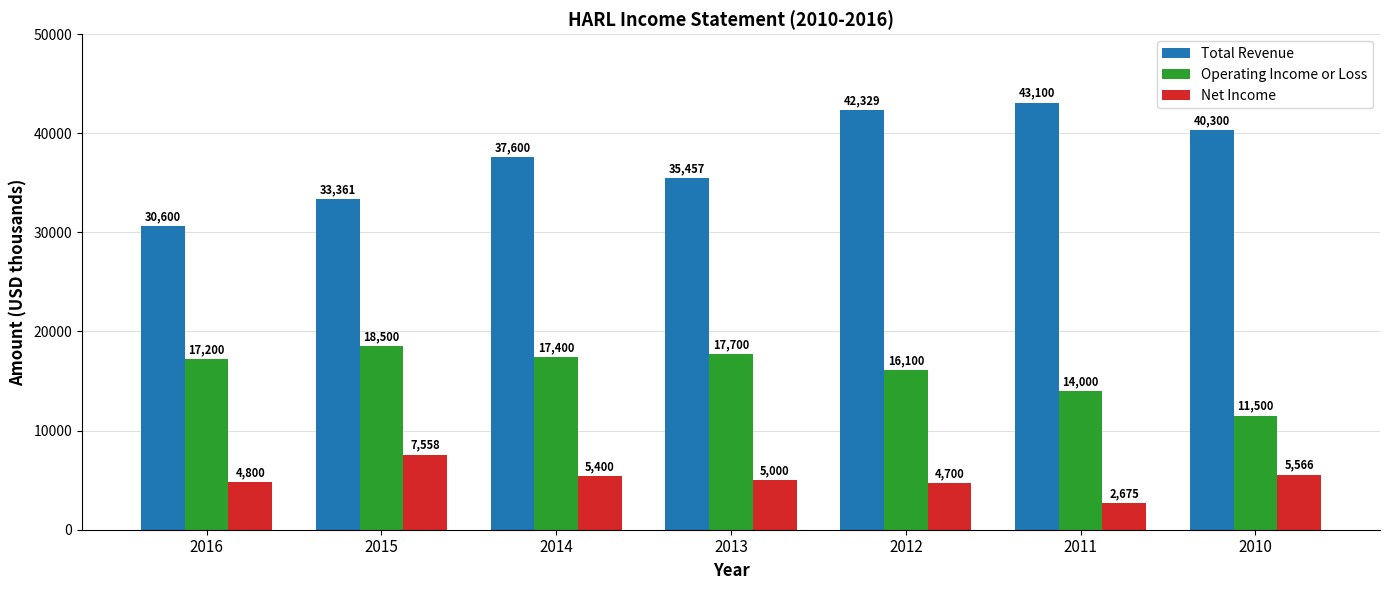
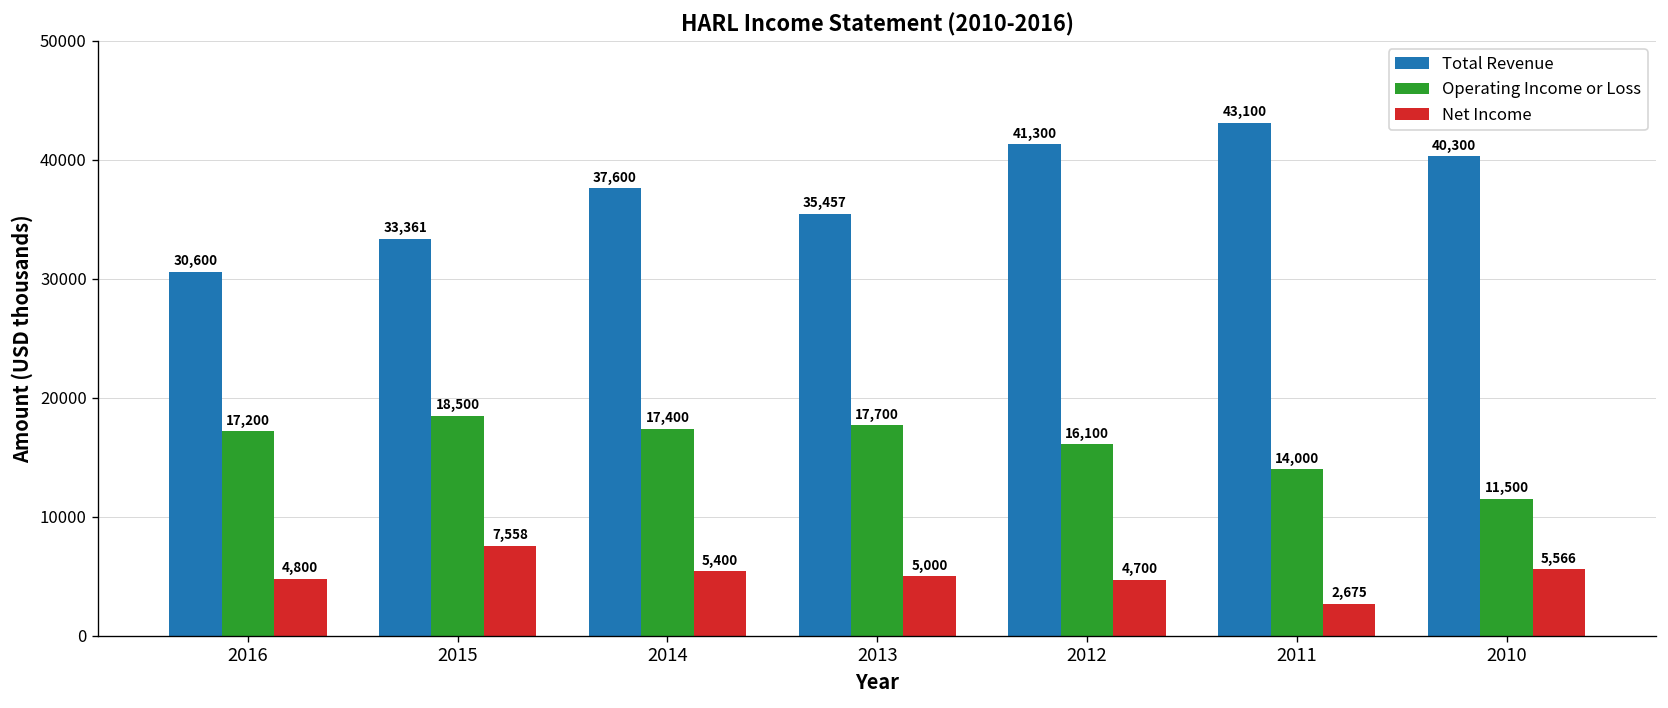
Total Revenue, 2012: 42,329 -> 41,300
